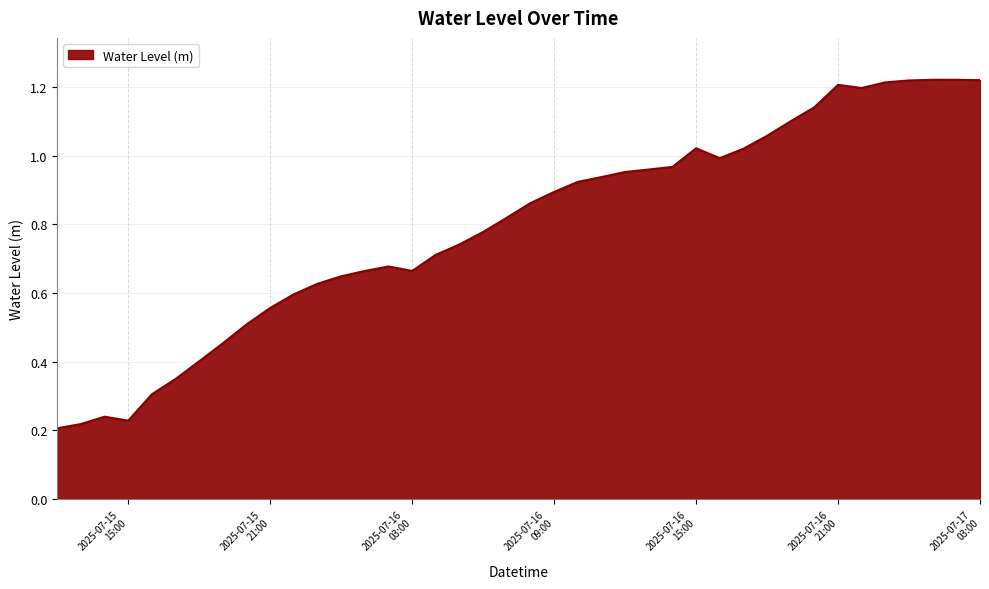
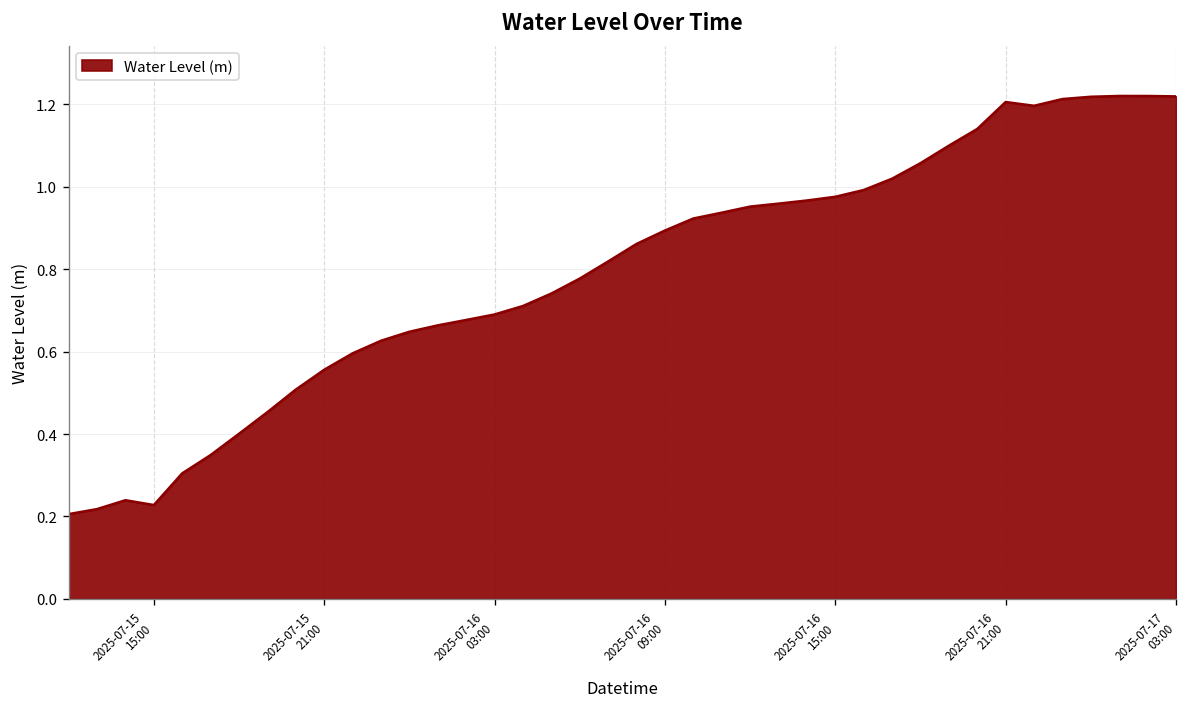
2025-07-16 03:00: 0.66 -> 0.69
2025-07-16 15:00: 1.02 -> 0.98
